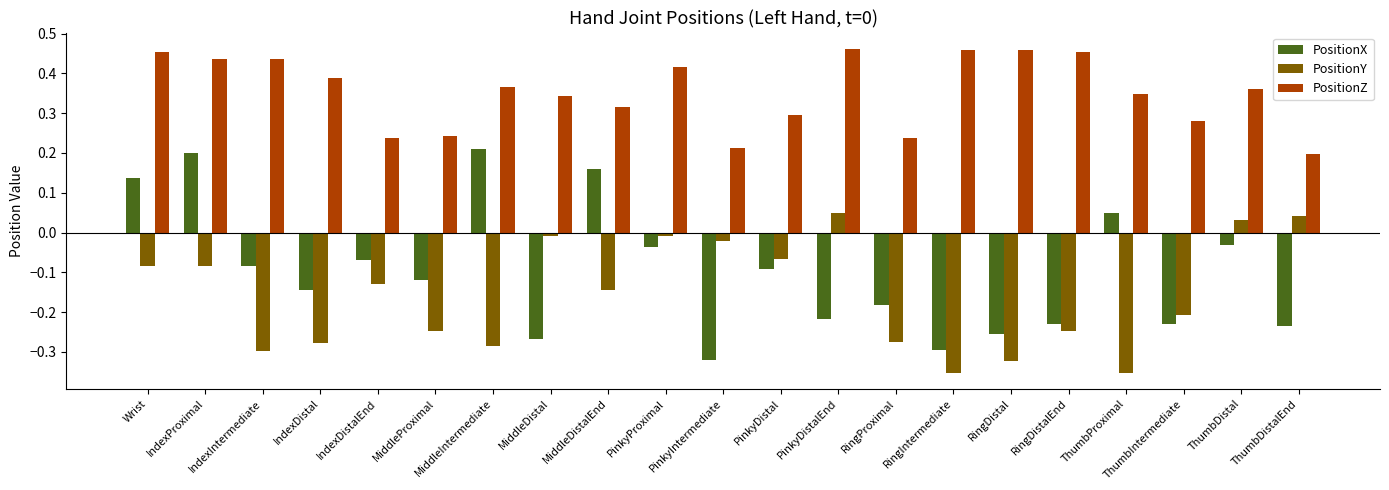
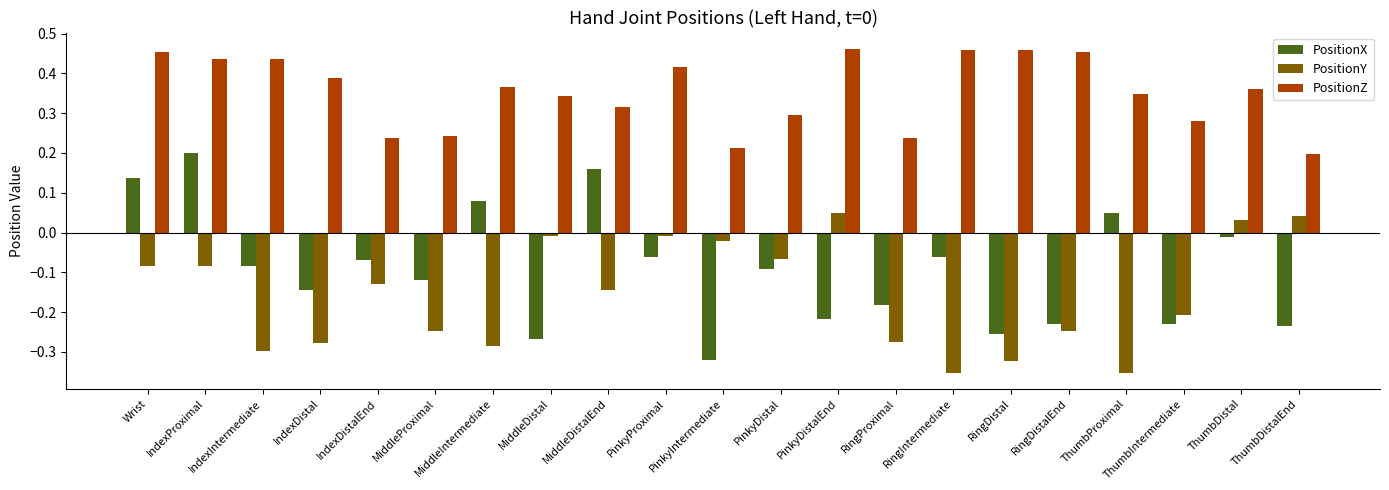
PositionX, MiddleIntermediate: 0.21 -> 0.08
PositionX, PinkyProximal: -0.04 -> -0.06
PositionX, RingIntermediate: -0.29 -> -0.06
PositionX, ThumbDistal: -0.03 -> -0.01
